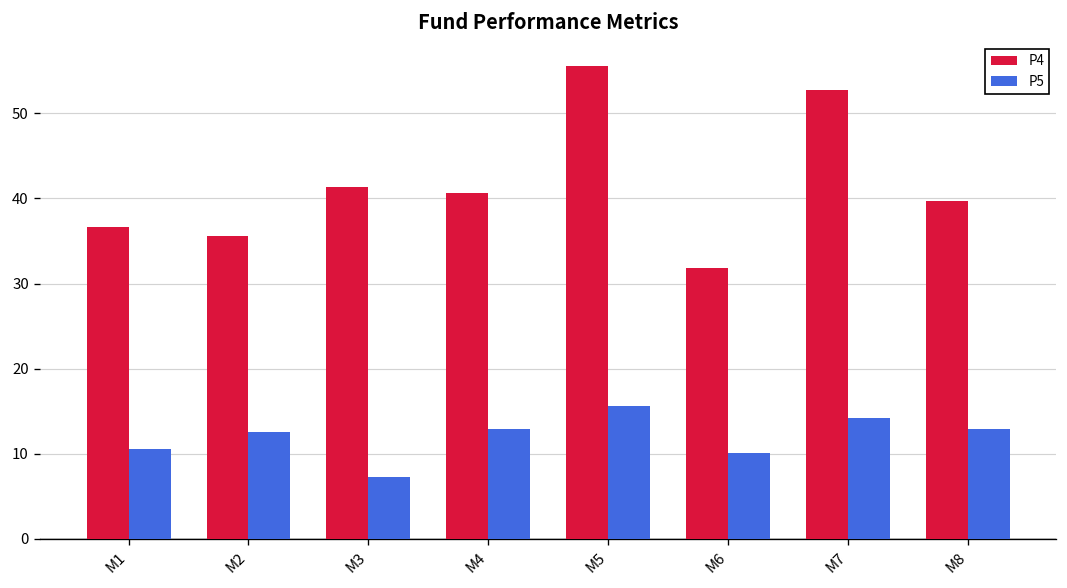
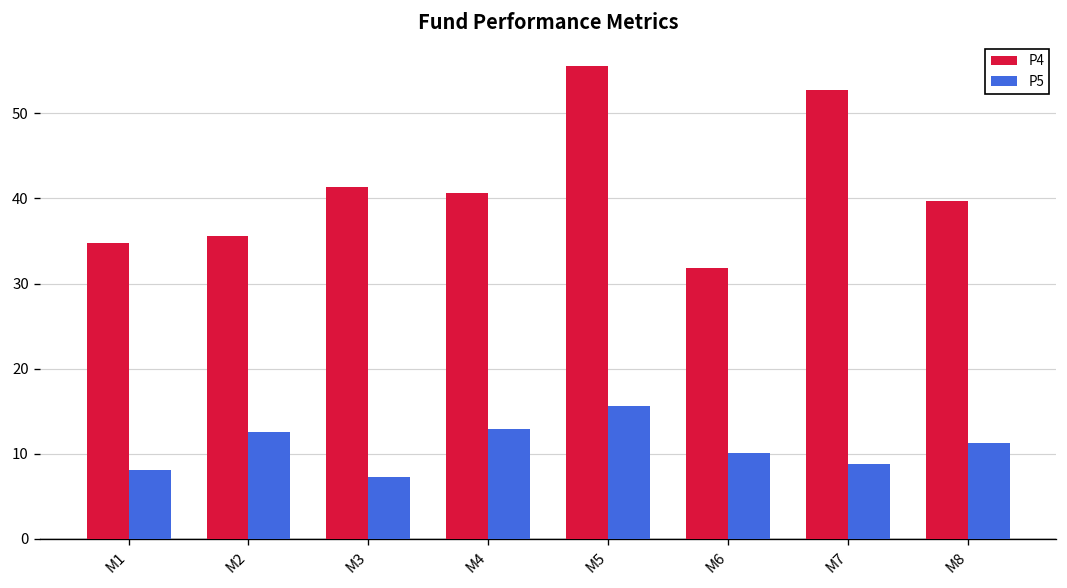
P4, M1: 37 -> 35
P5, M1: 11 -> 8
P5, M7: 14 -> 9
P5, M8: 13 -> 11
